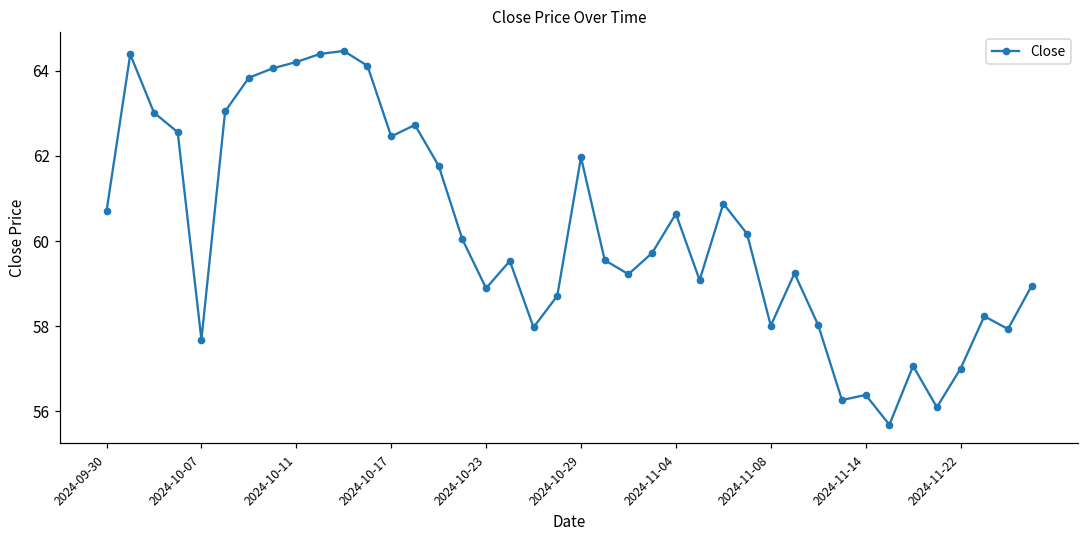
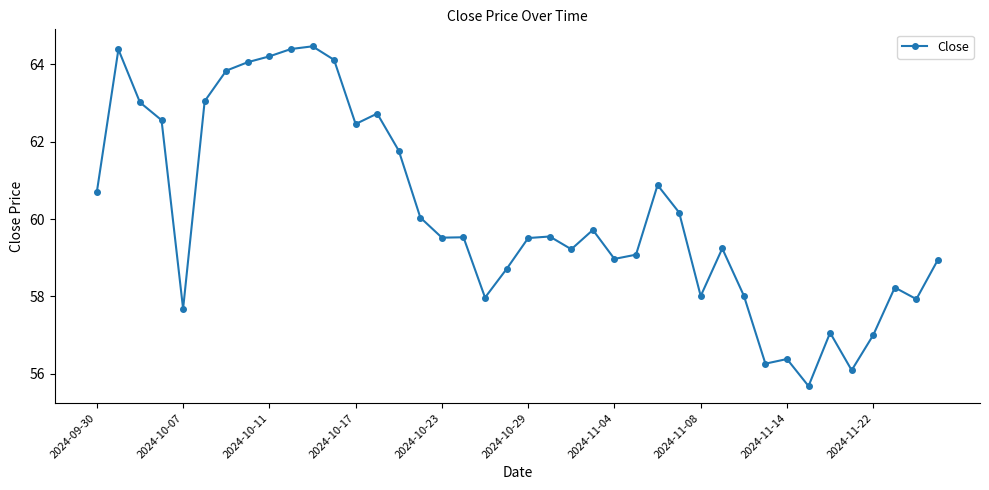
2024-10-23: 58.9 -> 59.5
2024-10-29: 62.0 -> 59.5
2024-11-04: 60.6 -> 59.0
